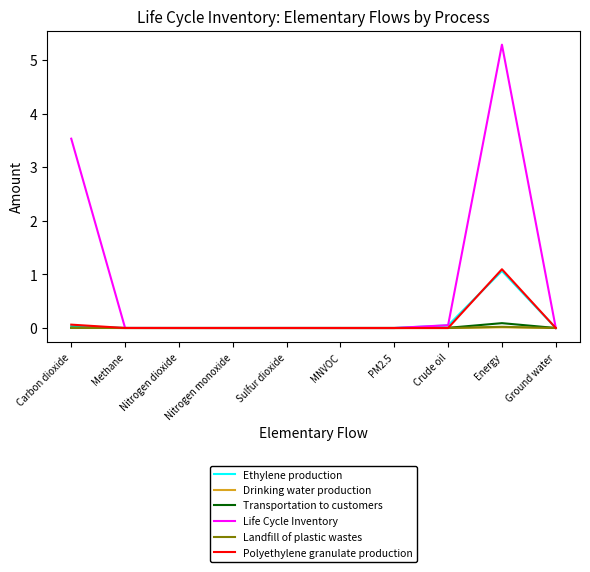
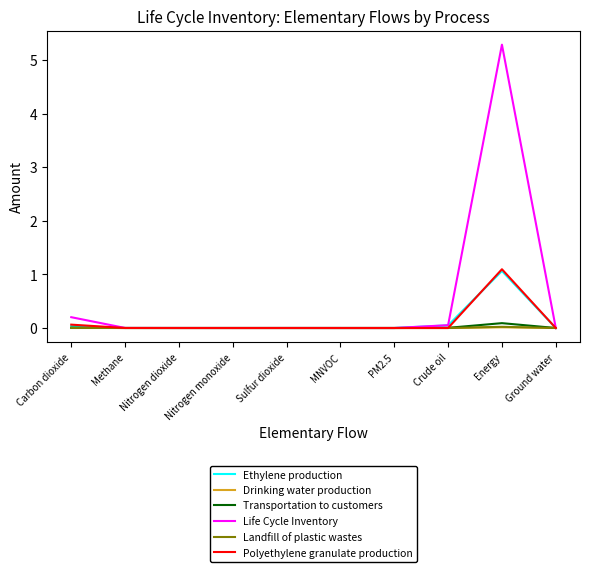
Life Cycle Inventory, Carbon dioxide: 3.5 -> 0.2
